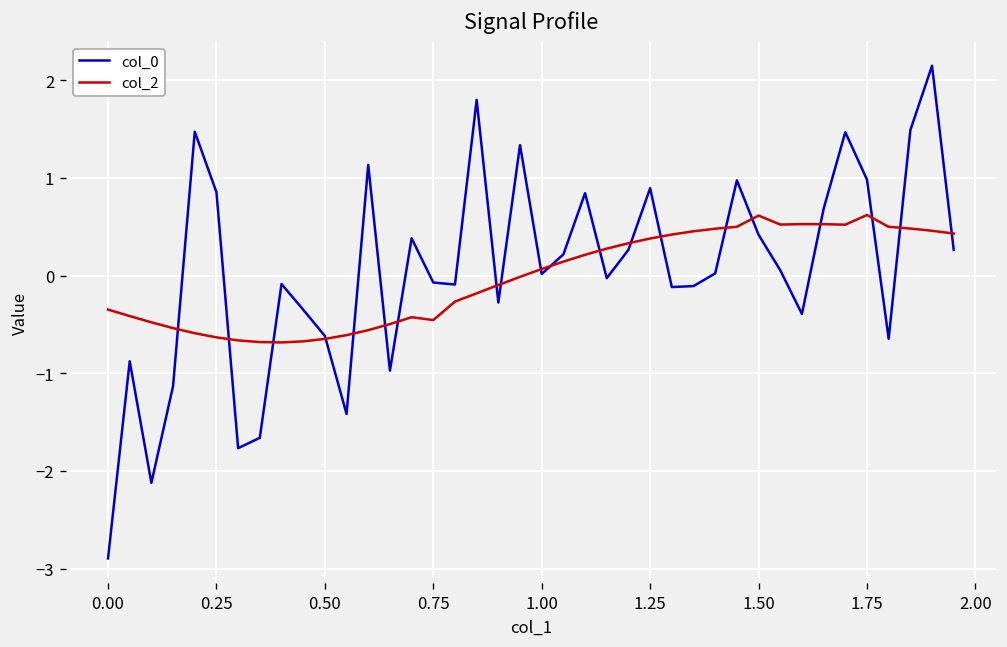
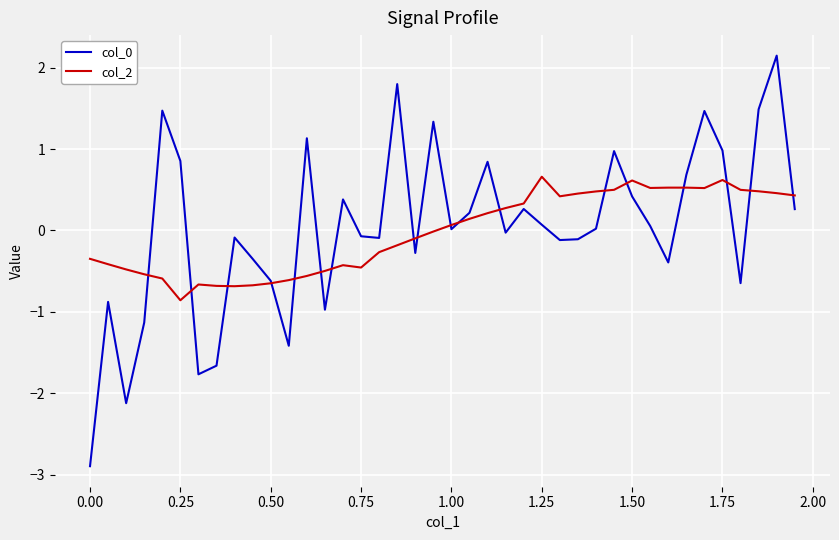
col_2, 0.25: -0.6 -> -0.9
col_0, 1.25: 0.9 -> 0.1
col_2, 1.25: 0.4 -> 0.7
